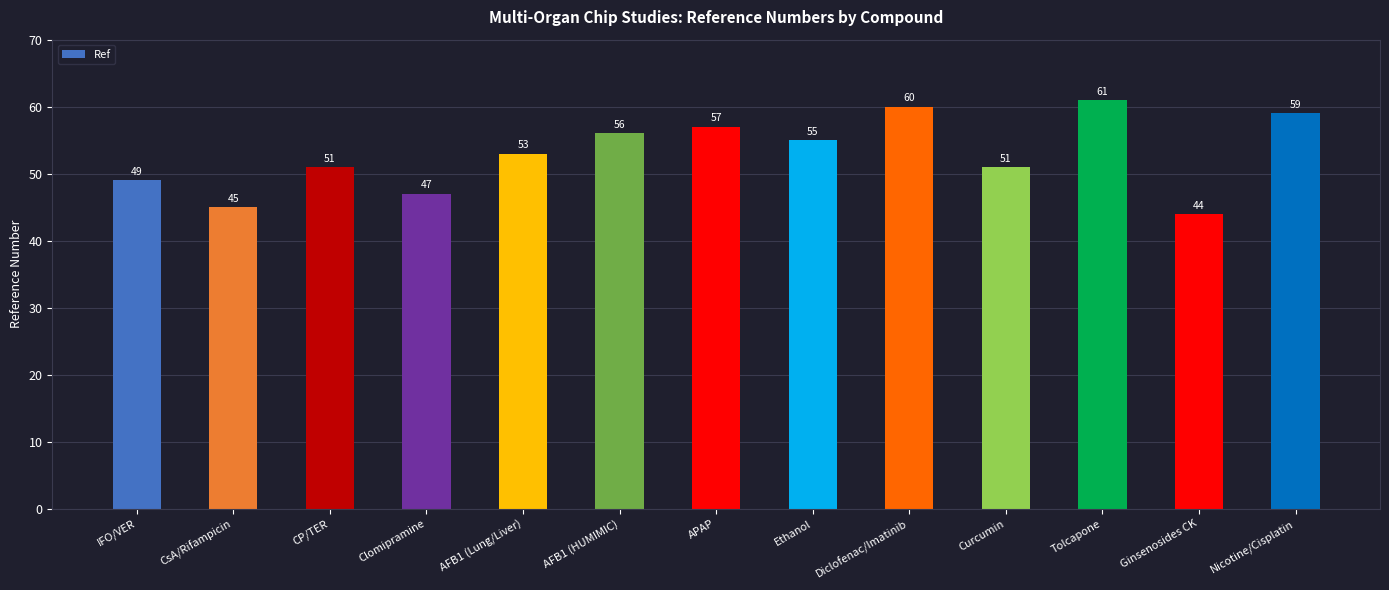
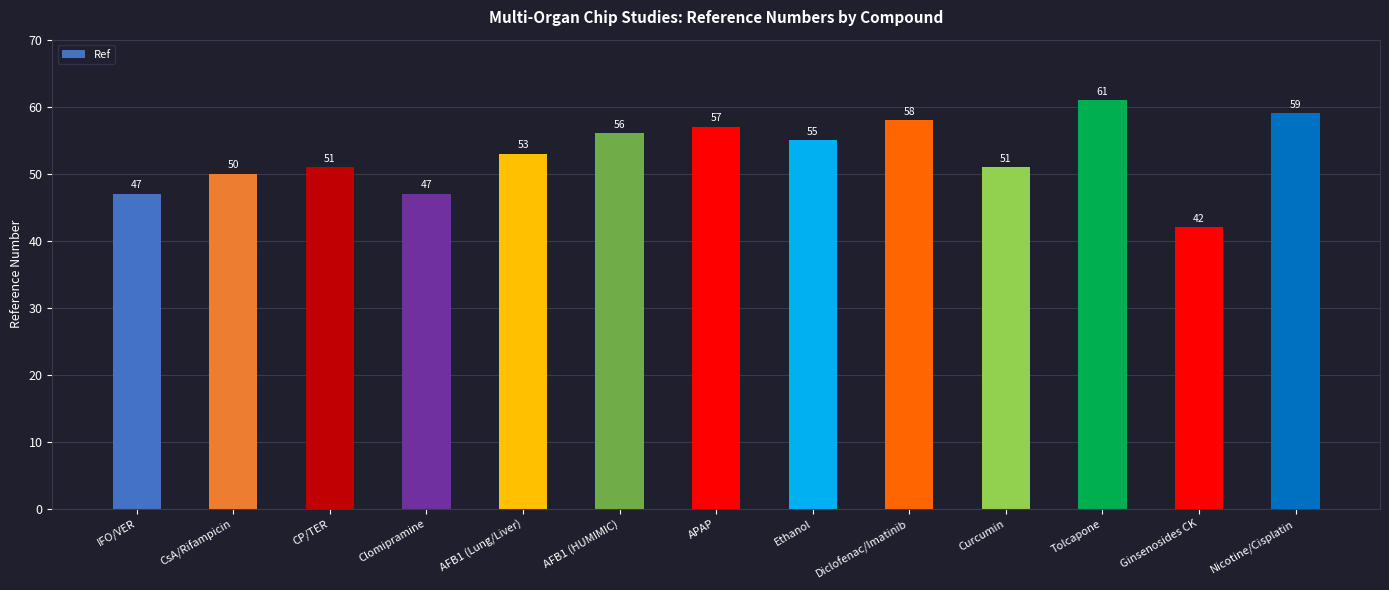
IFO/VER: 49 -> 47
CsA/Rifampicin: 45 -> 50
Diclofenac/Imatinib: 60 -> 58
Ginsenosides CK: 44 -> 42
